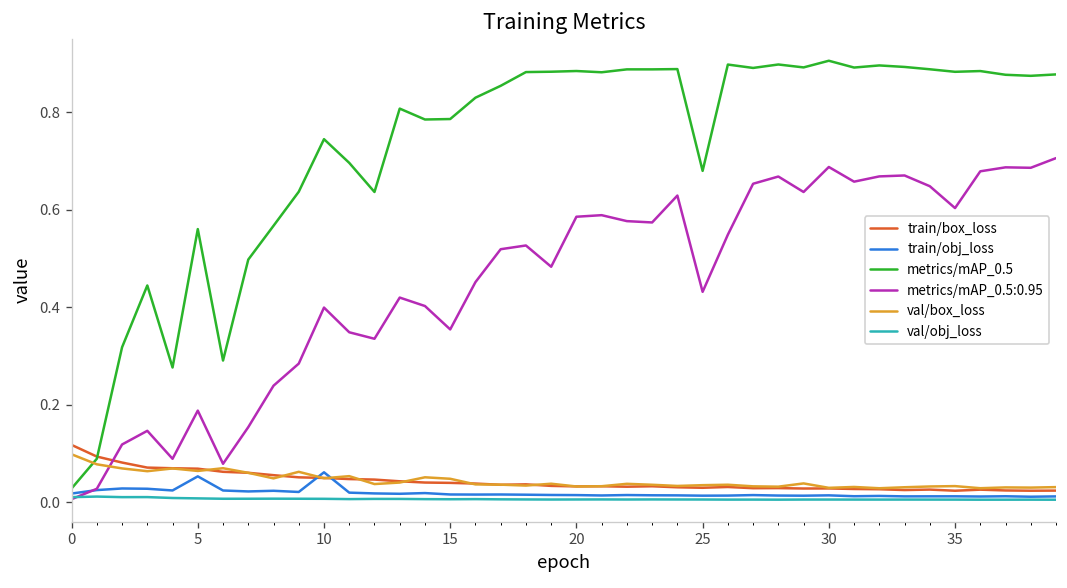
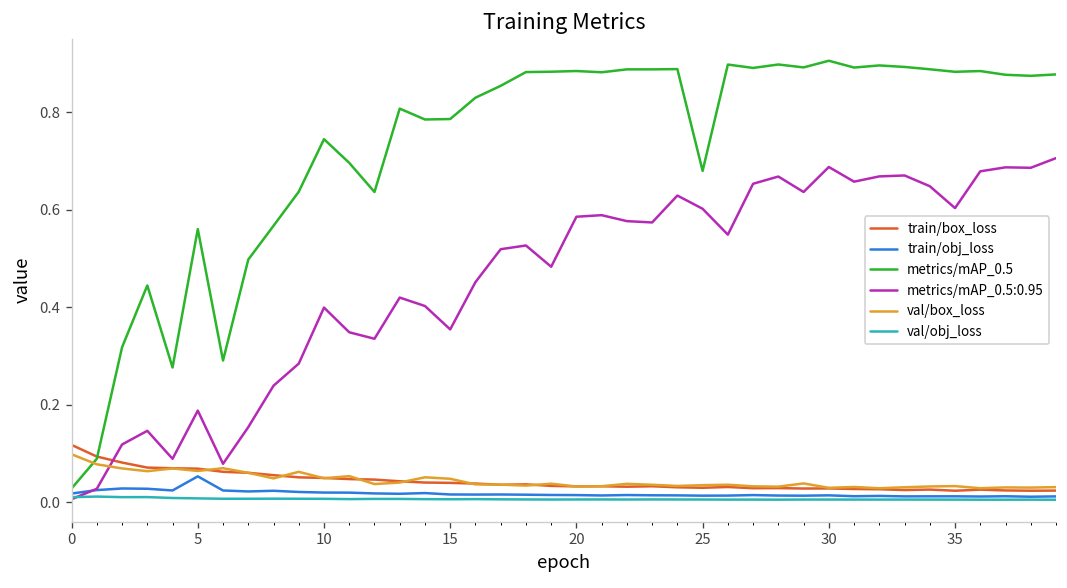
train/obj_loss, 10: 0.06 -> 0.02
metrics/mAP_0.5:0.95, 25: 0.43 -> 0.60
